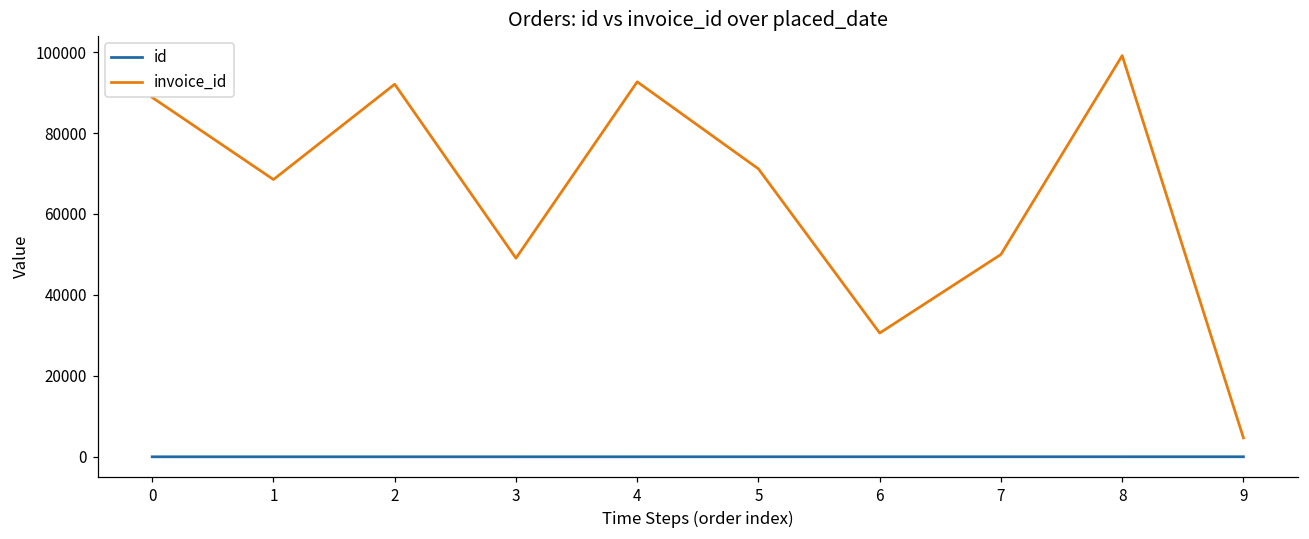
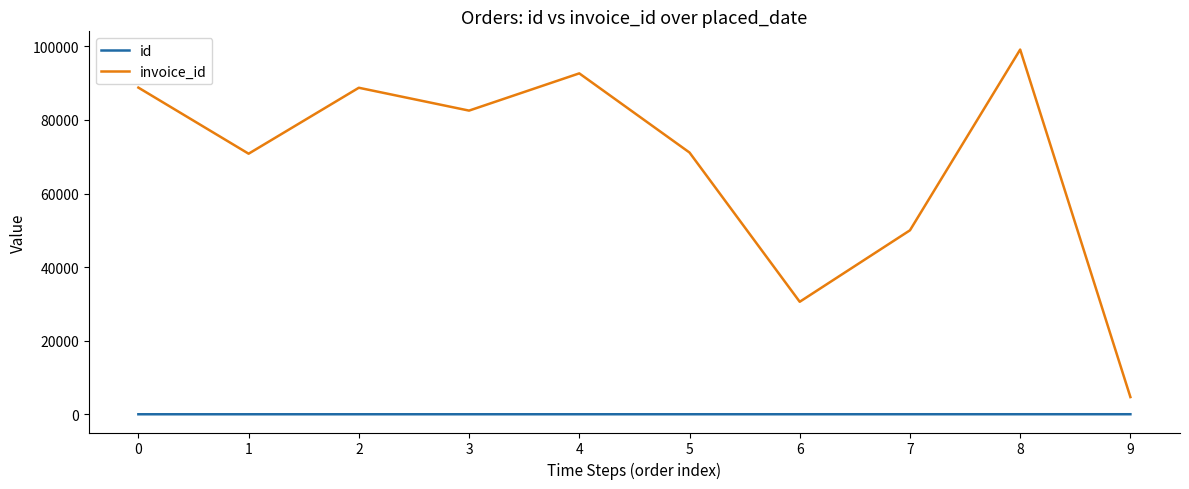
invoice_id, 1: 69000 -> 71000
invoice_id, 2: 92000 -> 89000
invoice_id, 3: 49000 -> 83000
